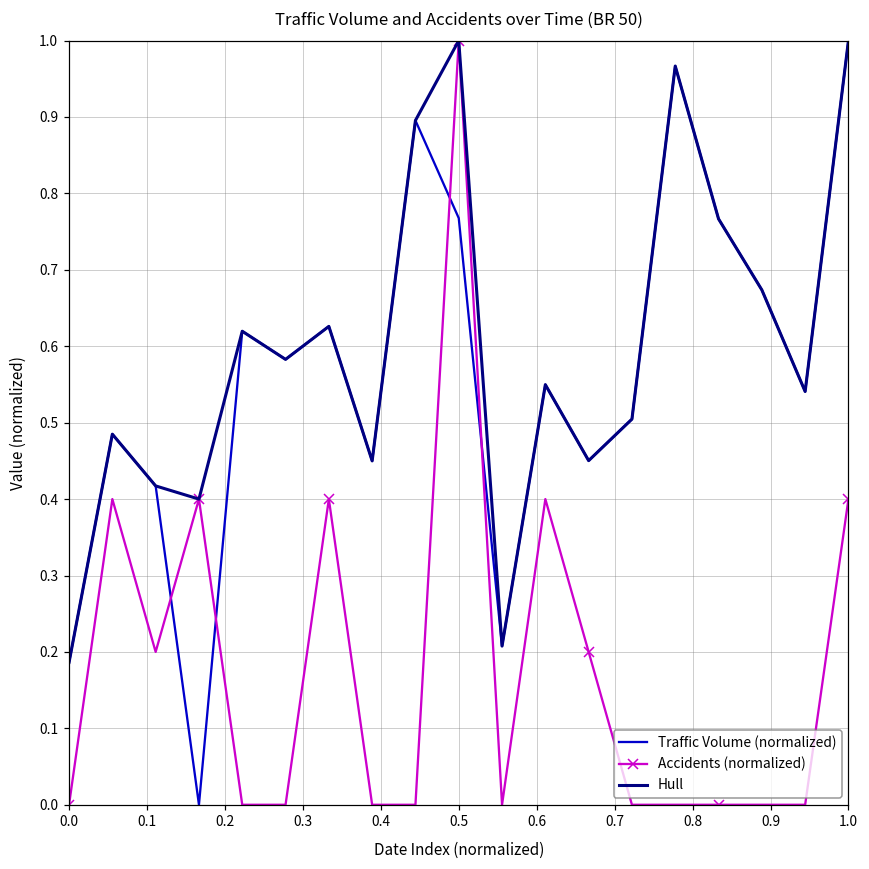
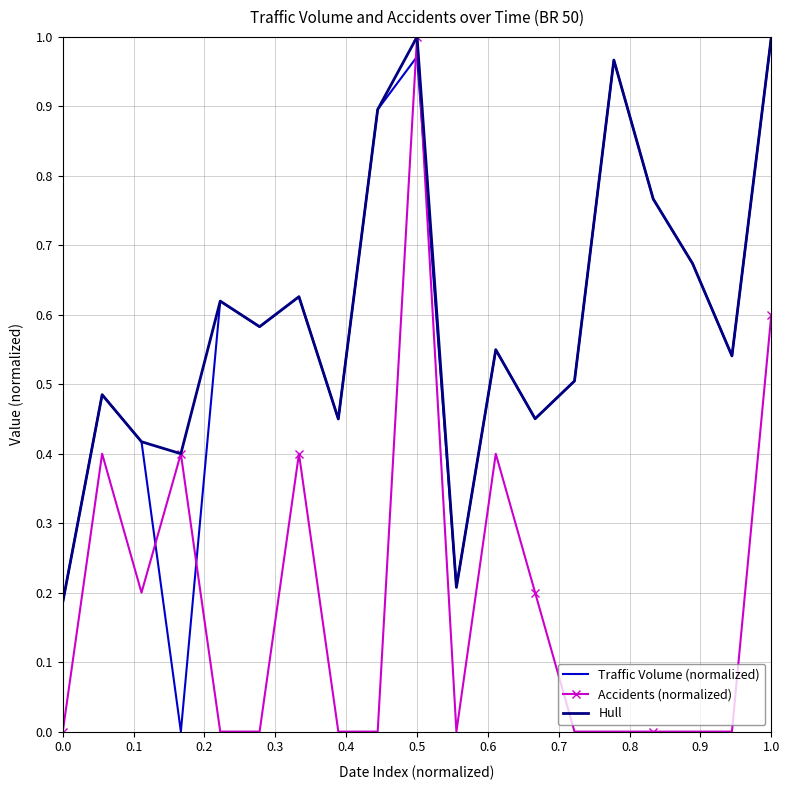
Traffic Volume (normalized), 0.5: 0.77 -> 0.97
Accidents (normalized), 1.0: 0.40 -> 0.60
